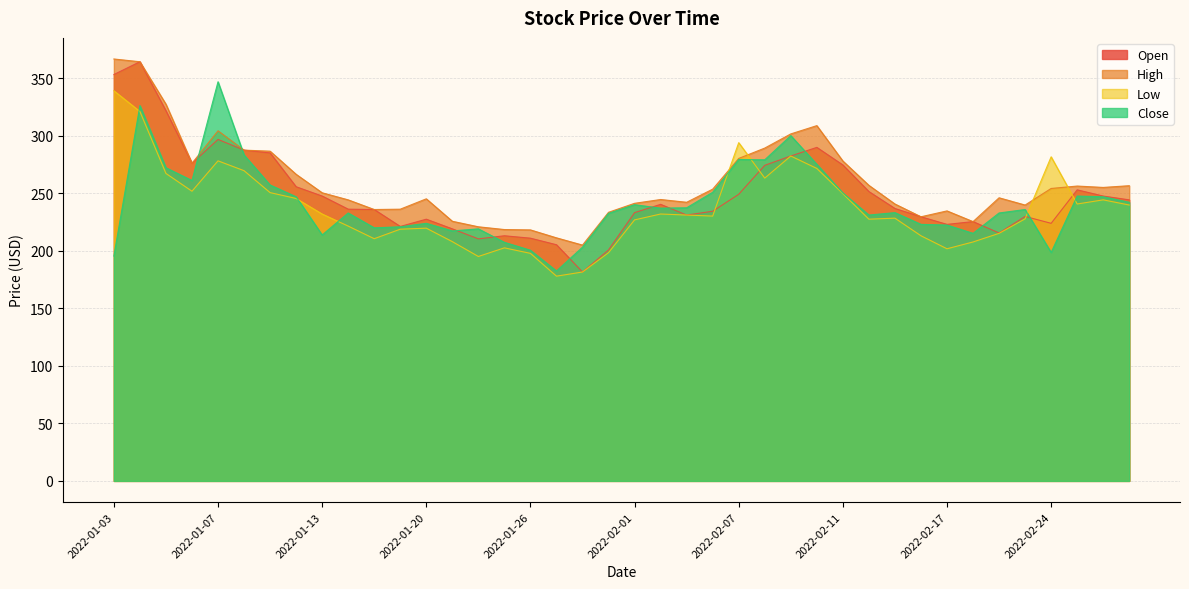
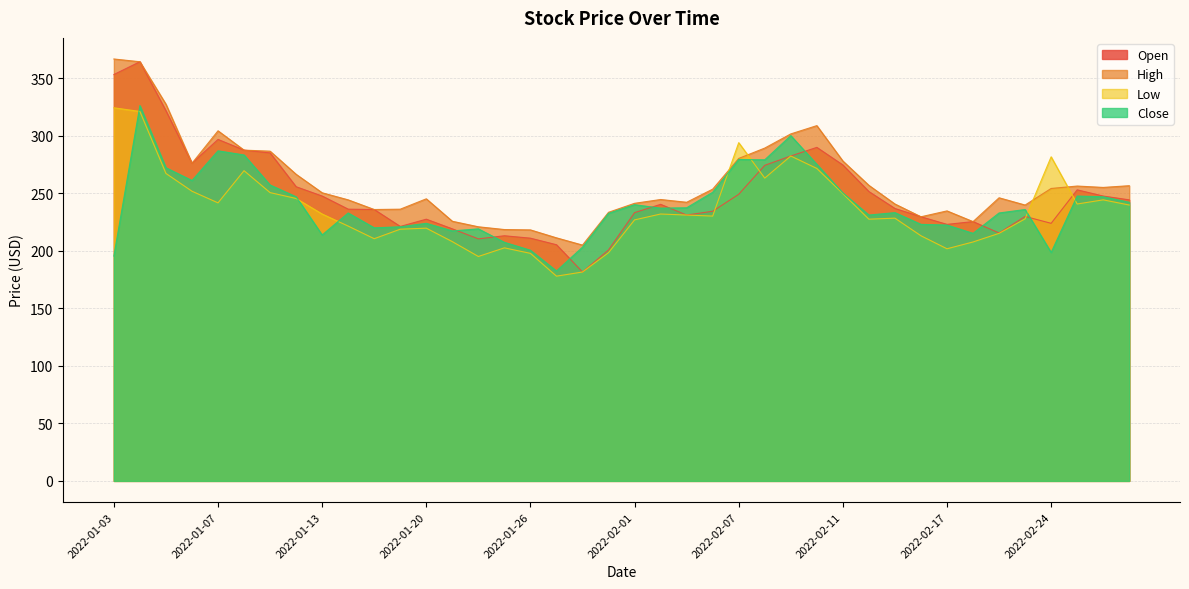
Low, 2022-01-03: 339 -> 324
Low, 2022-01-07: 278 -> 242
Close, 2022-01-07: 347 -> 287
